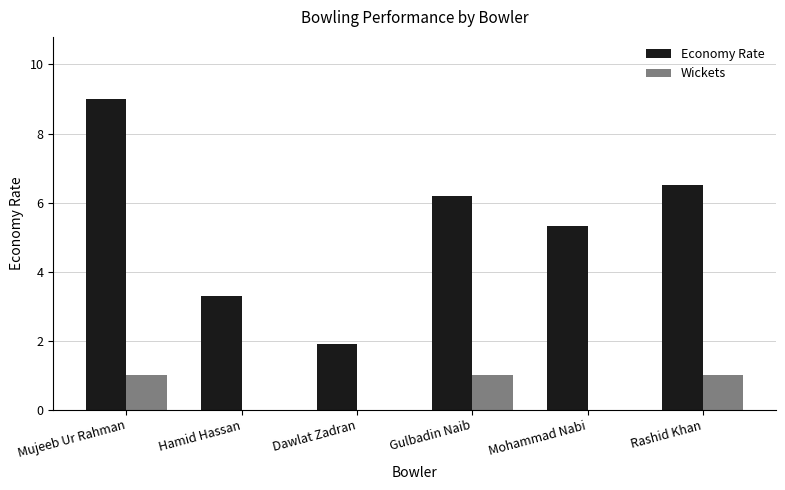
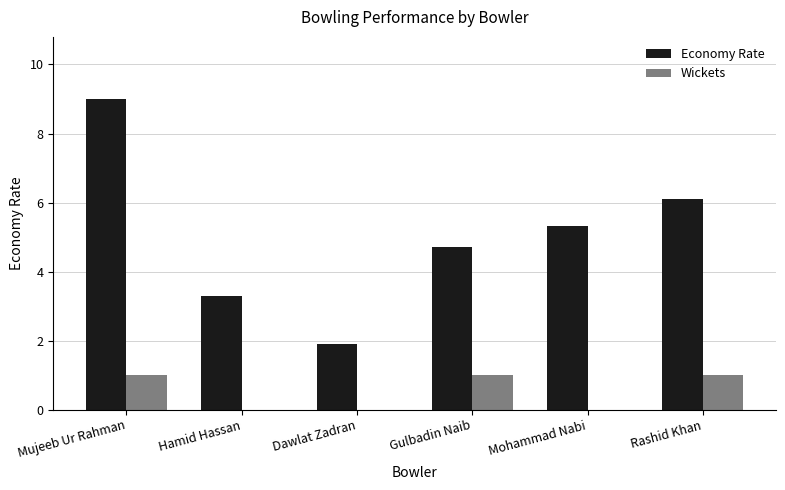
Economy Rate, Gulbadin Naib: 6.2 -> 4.7
Economy Rate, Rashid Khan: 6.5 -> 6.1
